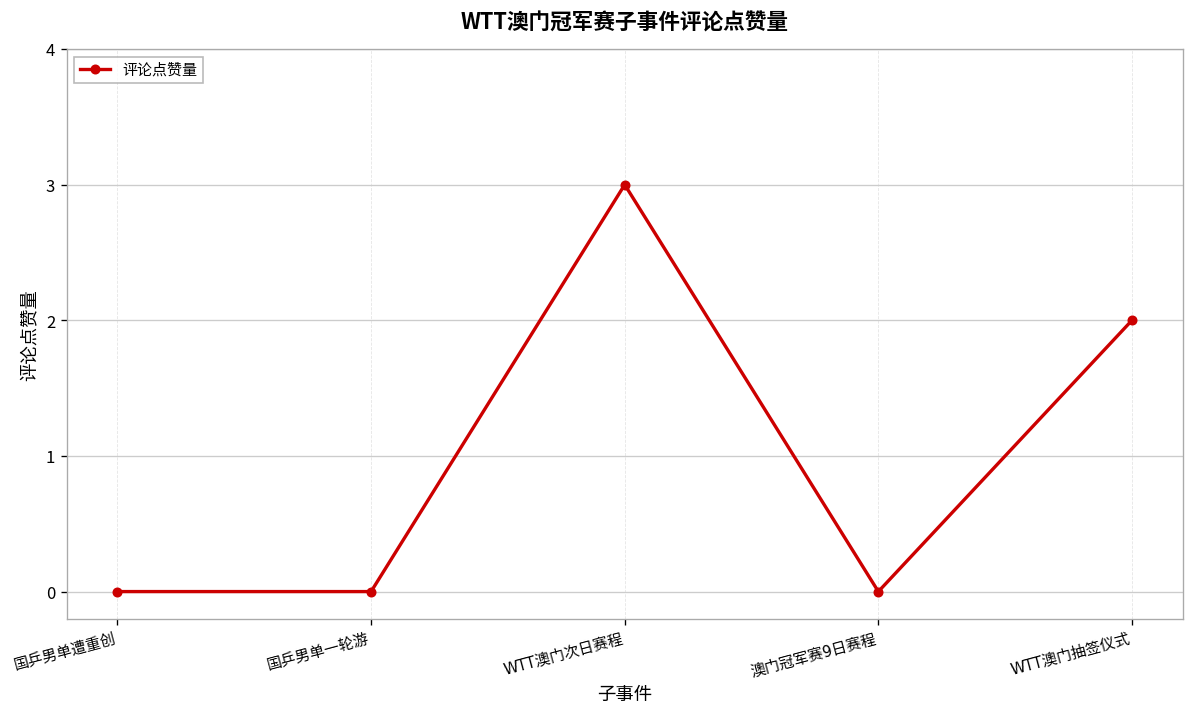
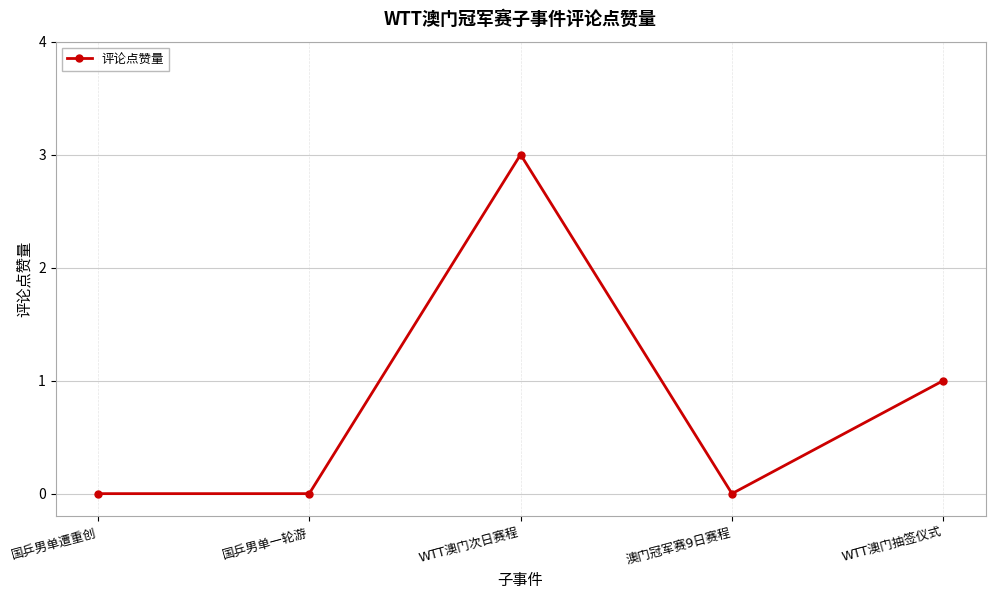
WTT澳门抽签仪式: 2 -> 1
